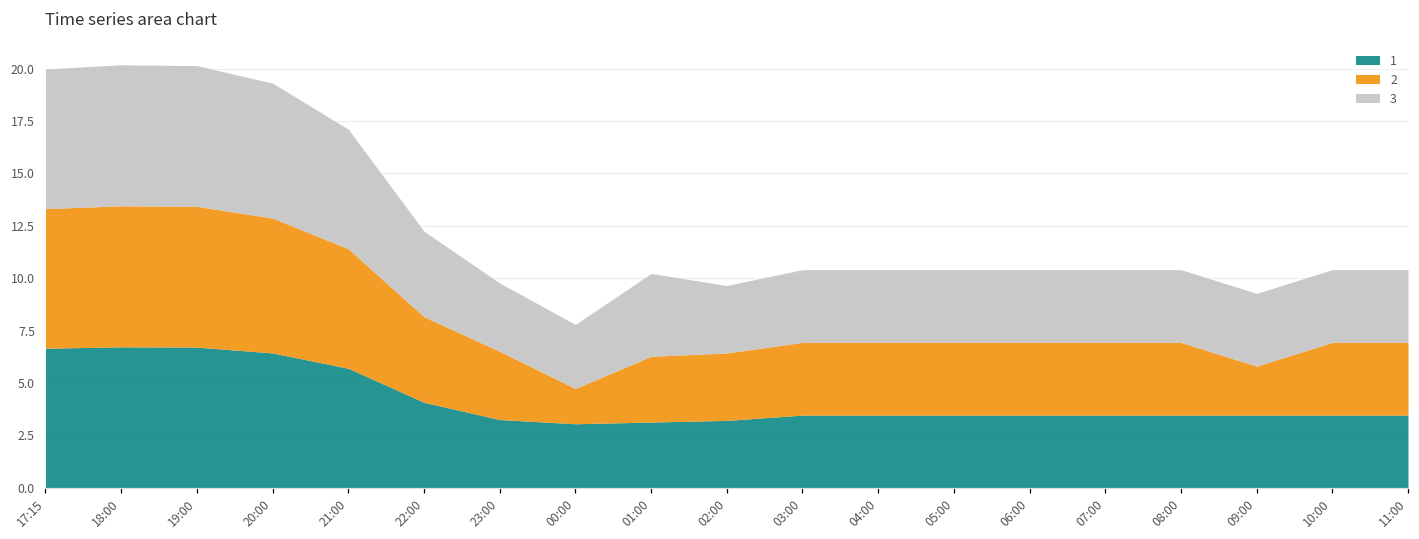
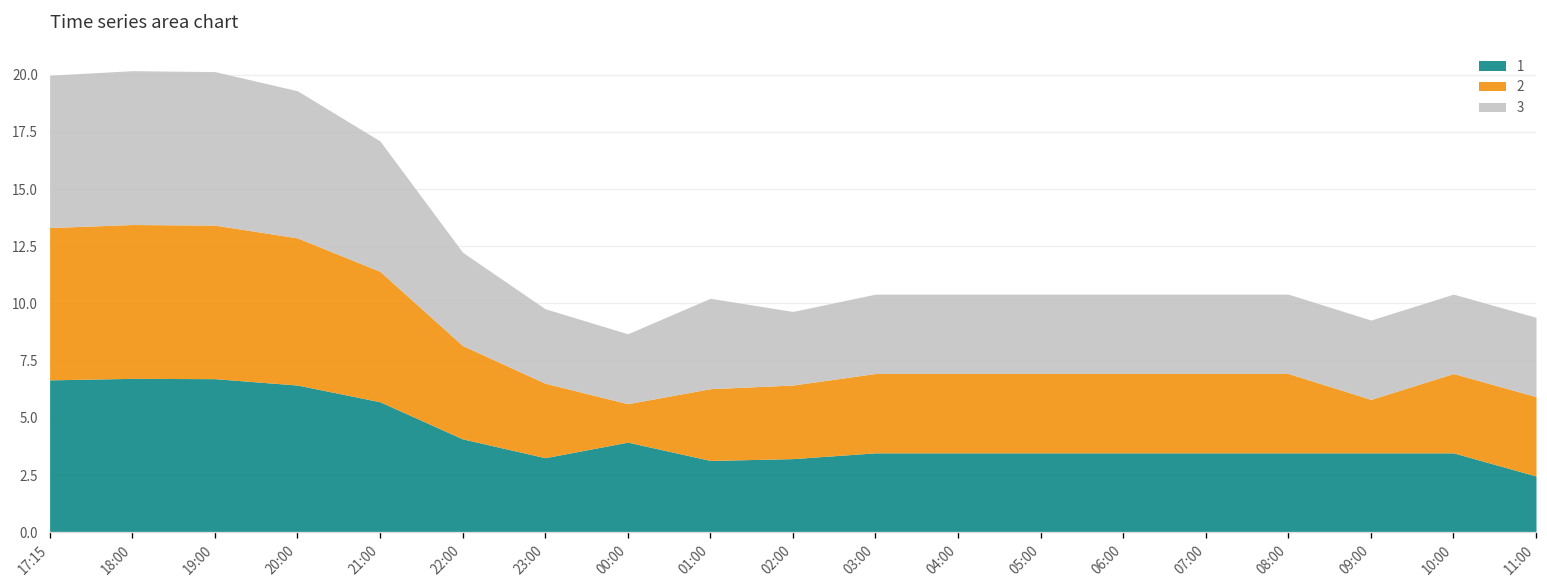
1, 00:00: 3.1 -> 3.9
1, 11:00: 3.5 -> 2.5
